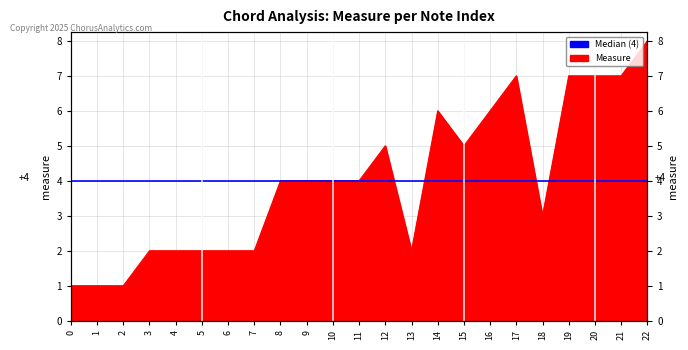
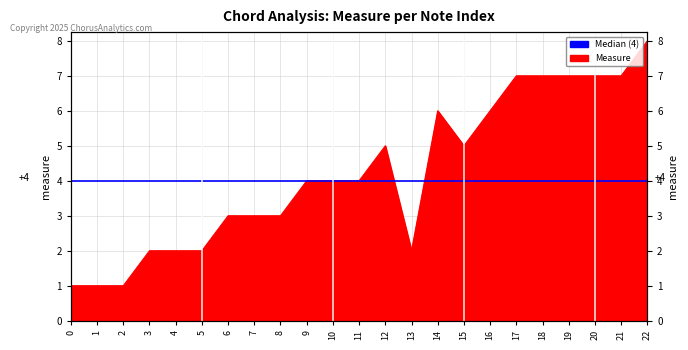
6: 2 -> 3
7: 2 -> 3
8: 4 -> 3
18: 3 -> 7
